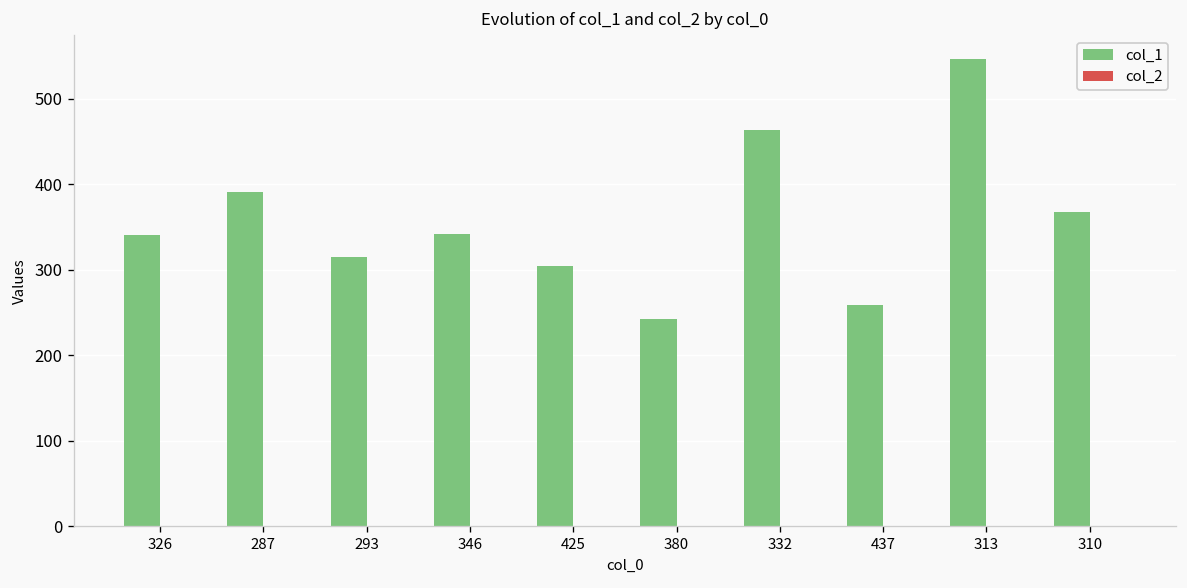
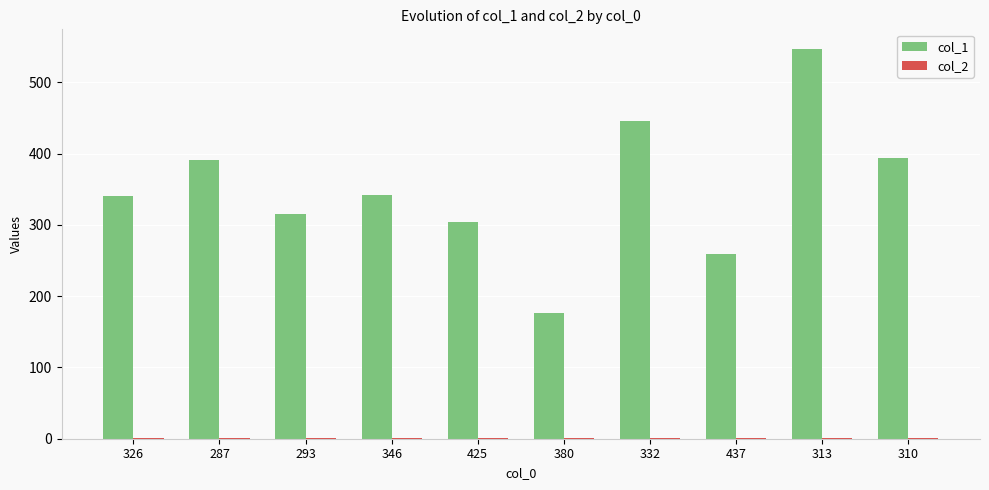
col_1, 380: 240 -> 180
col_1, 332: 460 -> 450
col_1, 310: 370 -> 390
